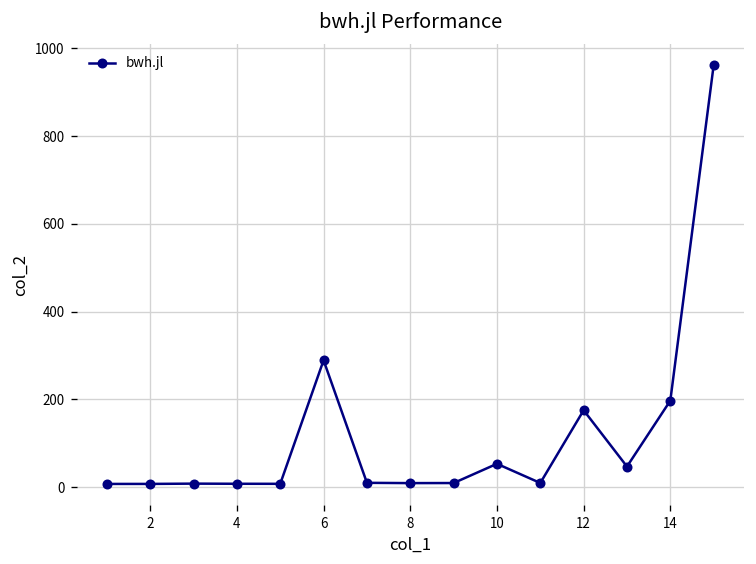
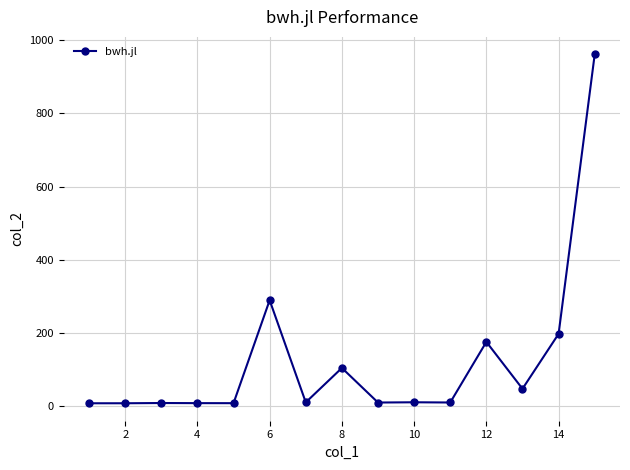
8: 10 -> 100
10: 50 -> 10
